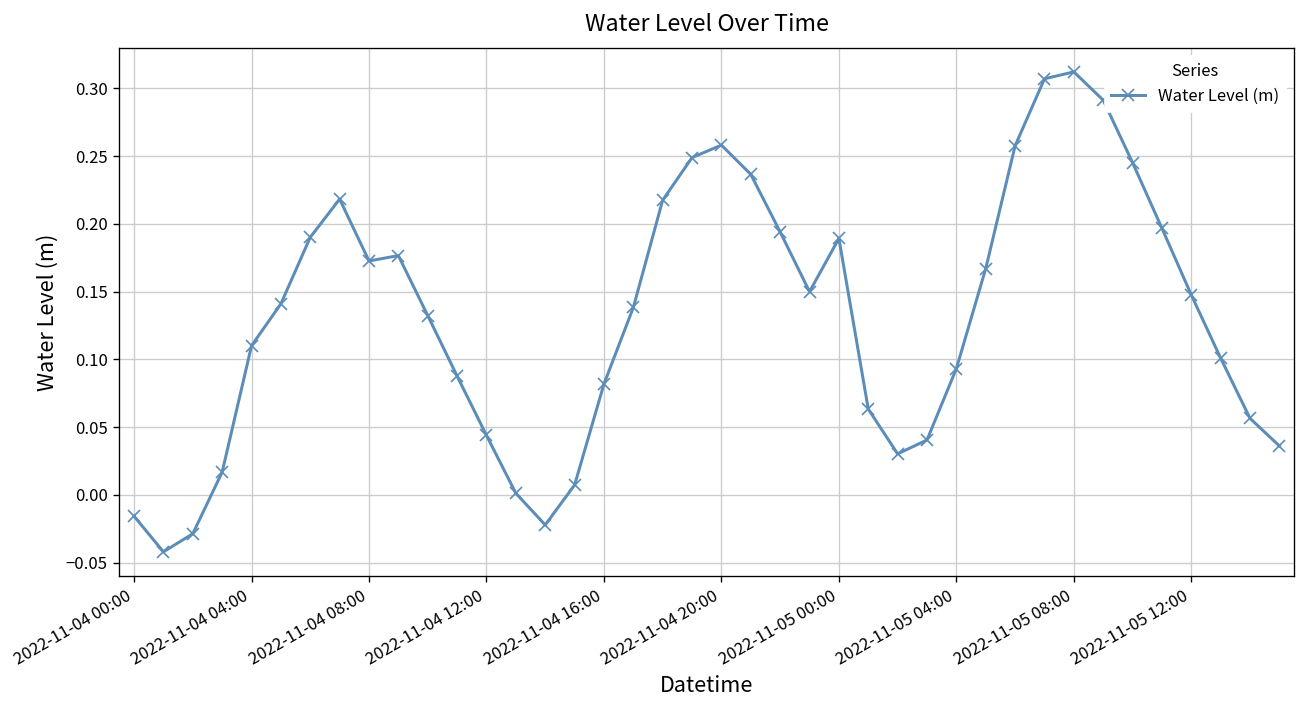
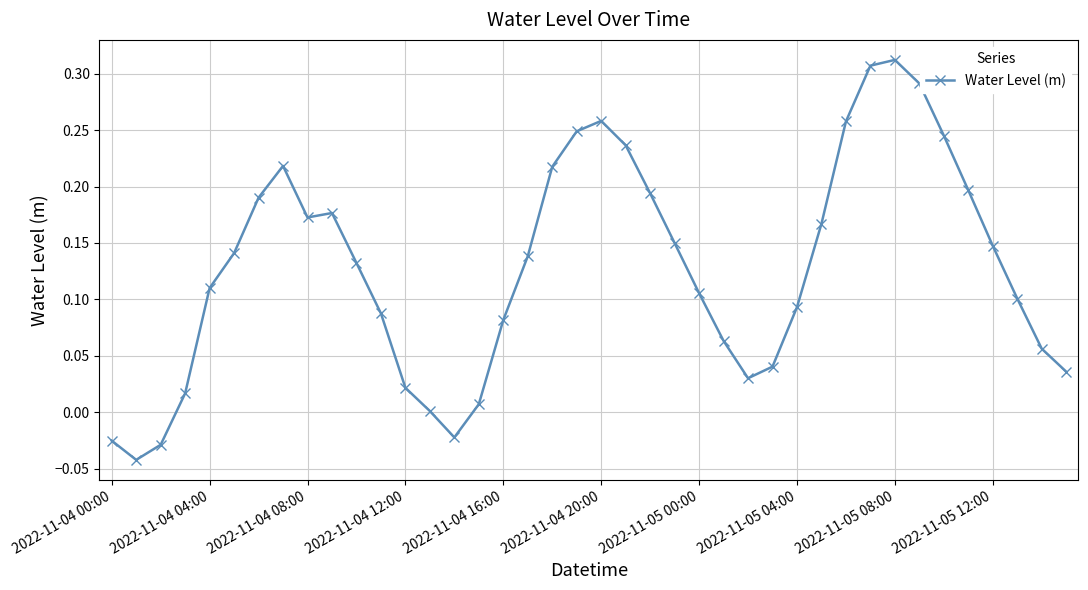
2022-11-04 00:00: -0.016 -> -0.025
2022-11-04 12:00: 0.044 -> 0.022
2022-11-05 00:00: 0.189 -> 0.106
